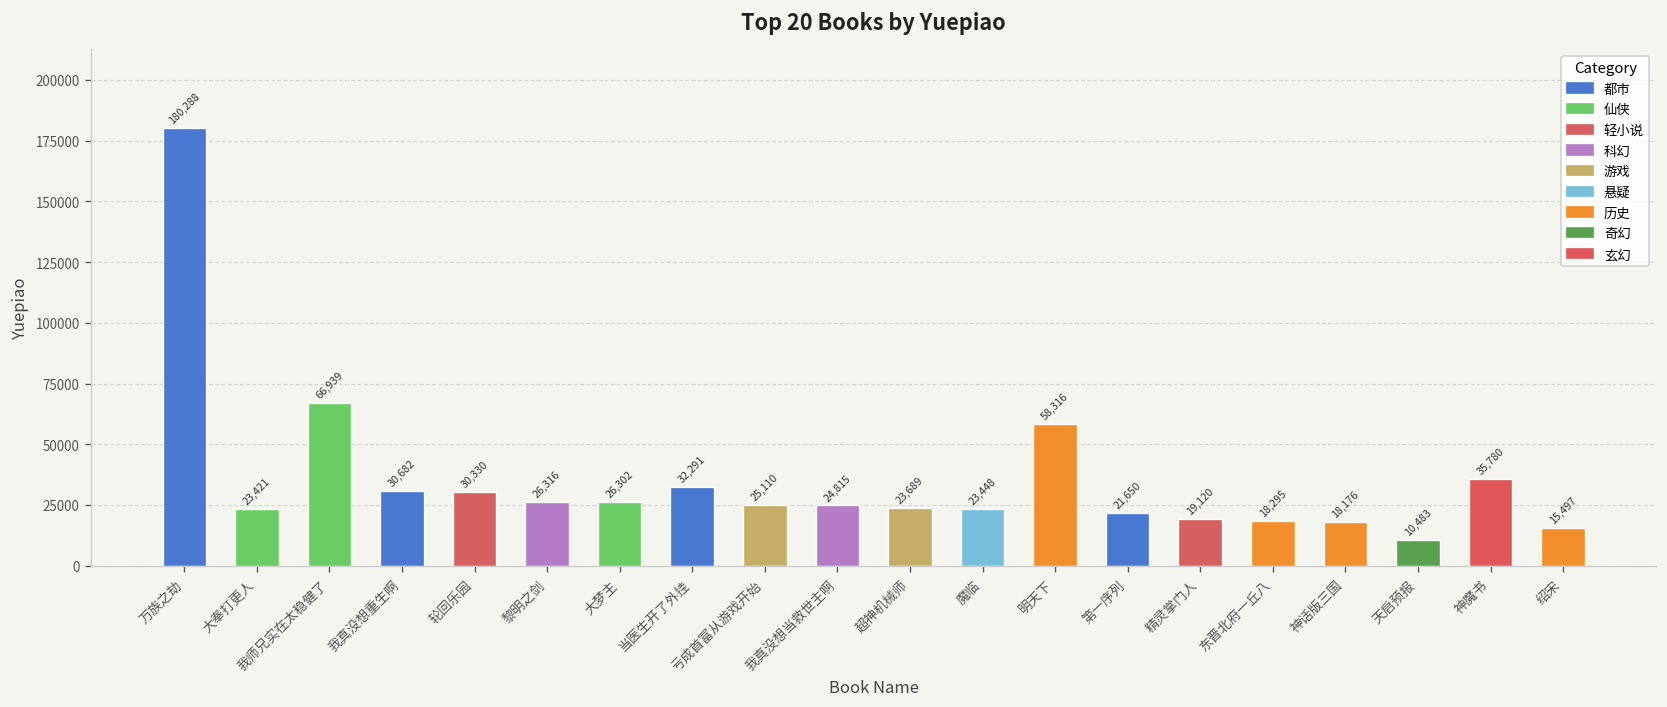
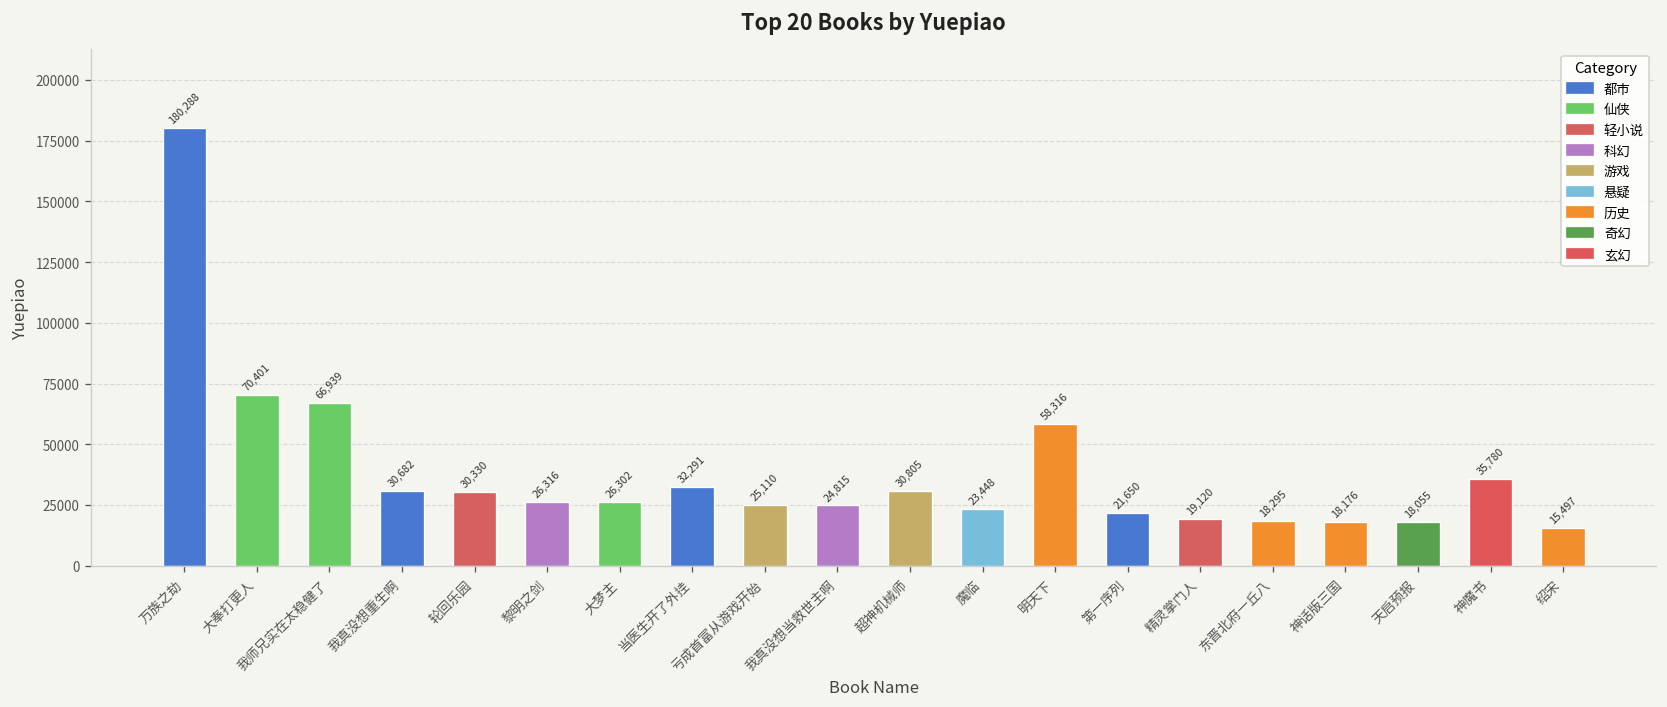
大奉打更人: 23,421 -> 70,401
超神机械师: 23,689 -> 30,805
天启预报: 10,483 -> 18,055
